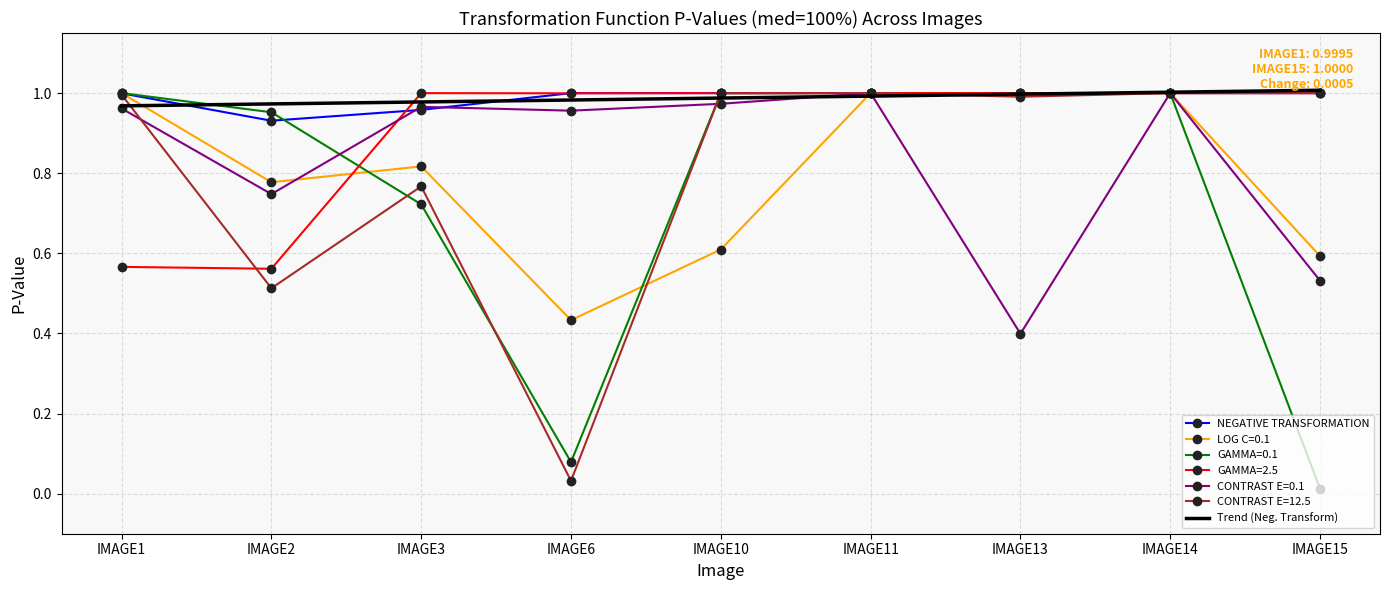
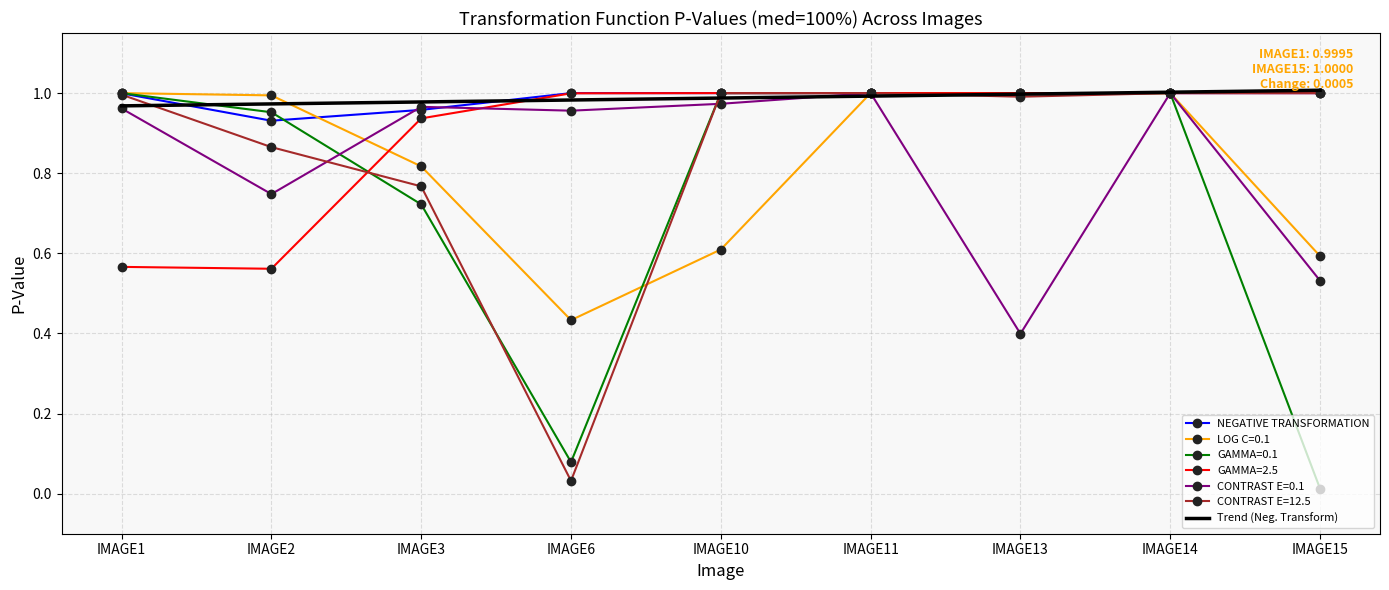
LOG C=0.1, IMAGE2: 0.78 -> 0.99
CONTRAST E=12.5, IMAGE2: 0.51 -> 0.87
GAMMA=2.5, IMAGE3: 1.00 -> 0.94
